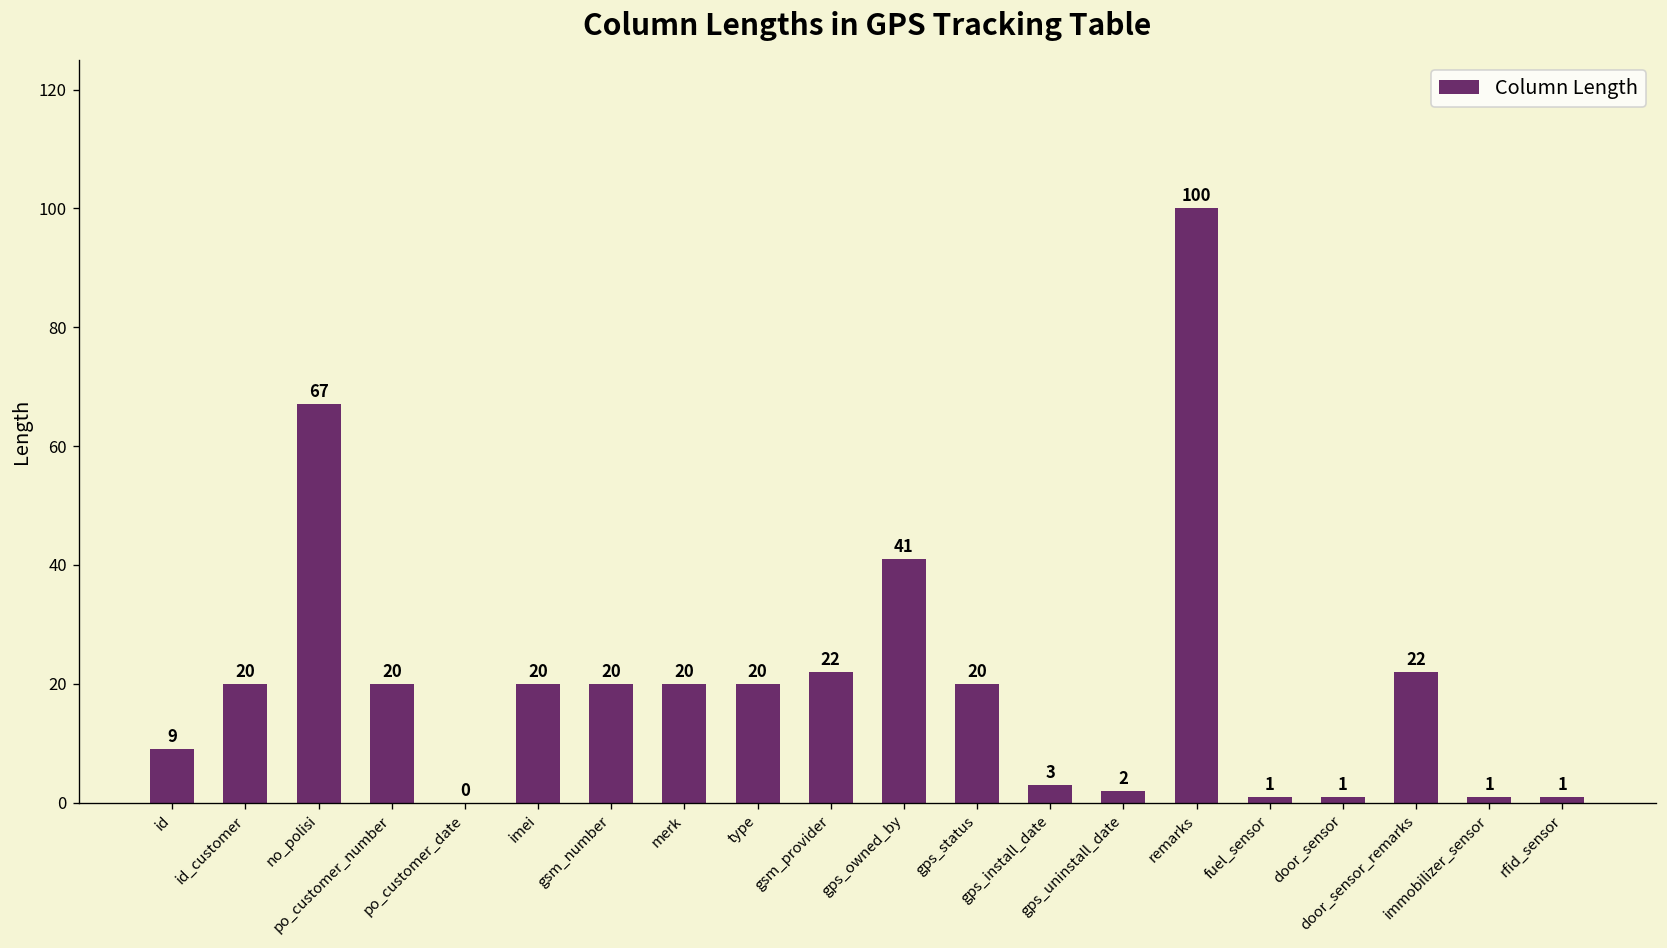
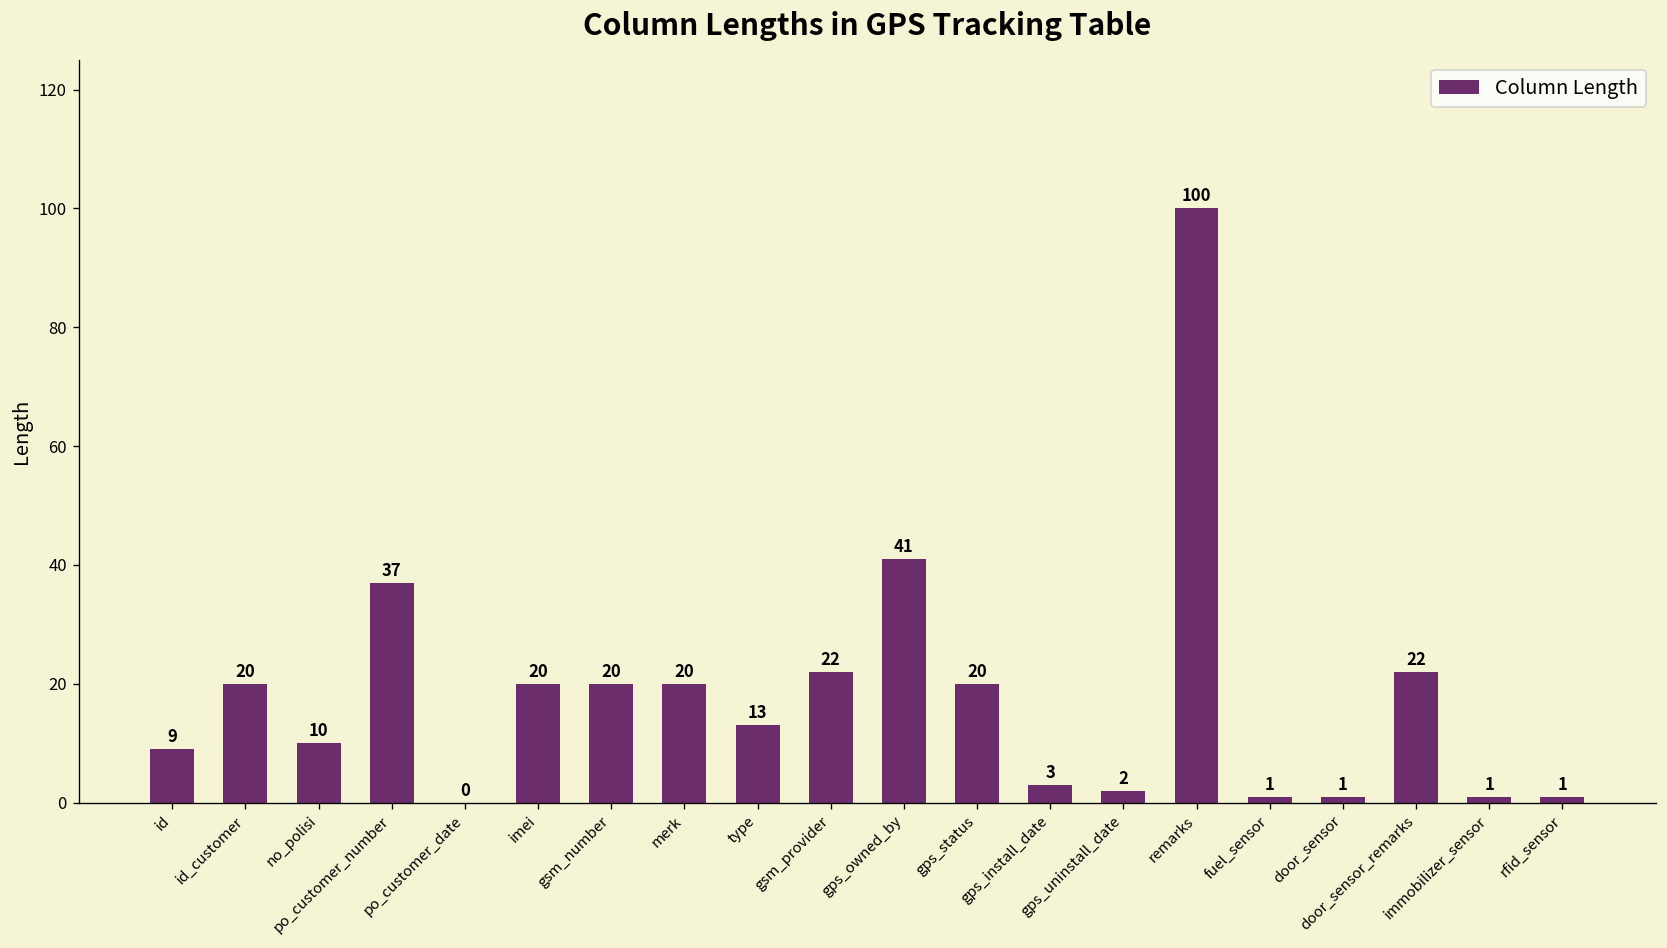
no_polisi: 67 -> 10
po_customer_number: 20 -> 37
type: 20 -> 13
